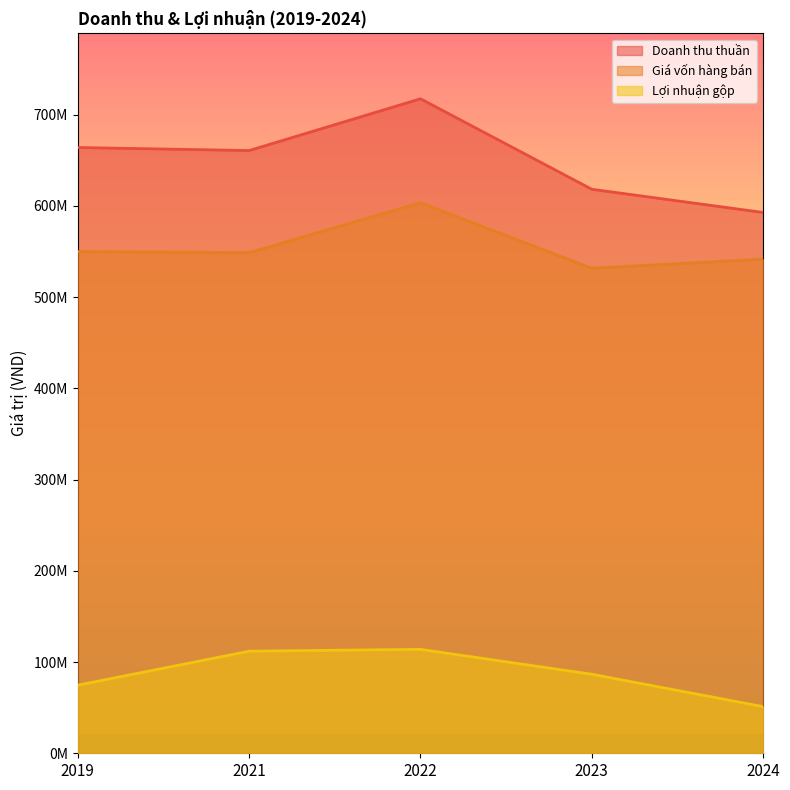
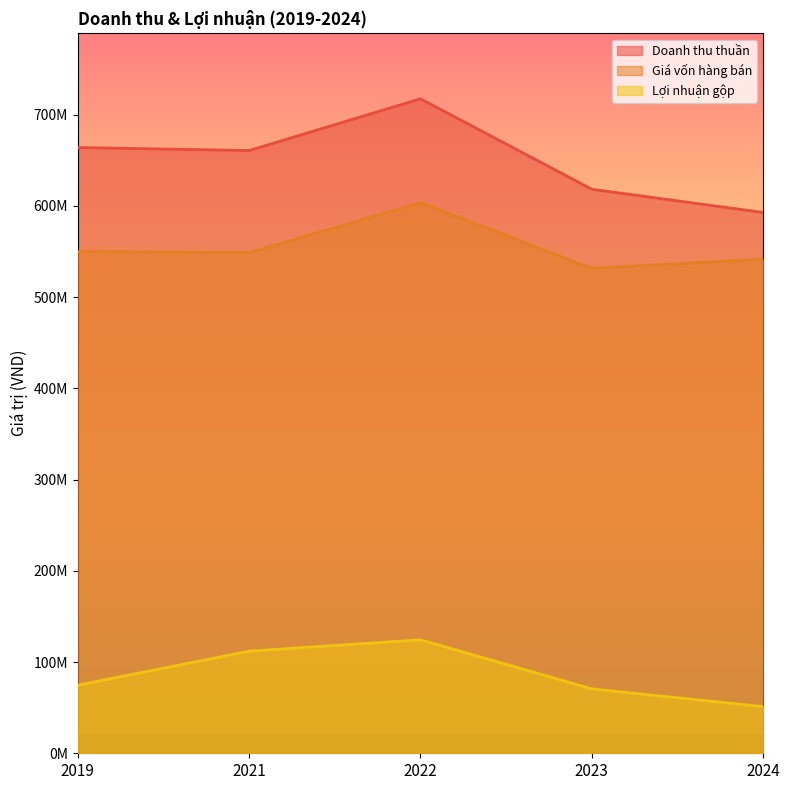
Lợi nhuận gộp, 2022: 110000000 -> 120000000
Lợi nhuận gộp, 2023: 90000000 -> 70000000
